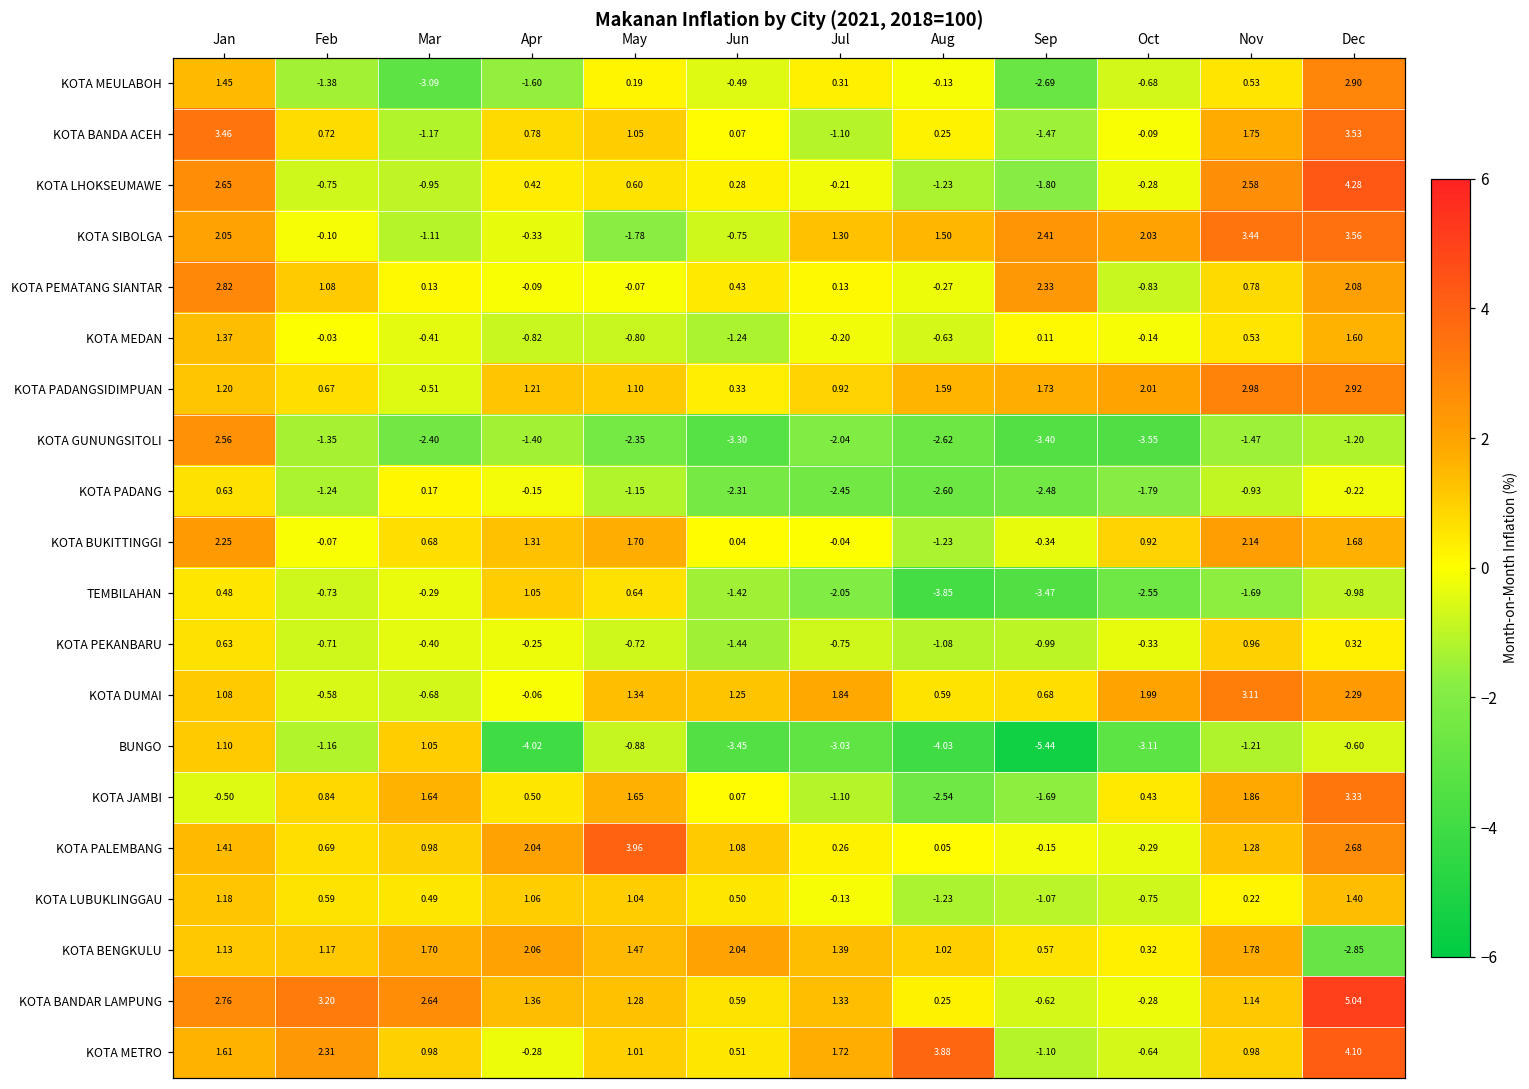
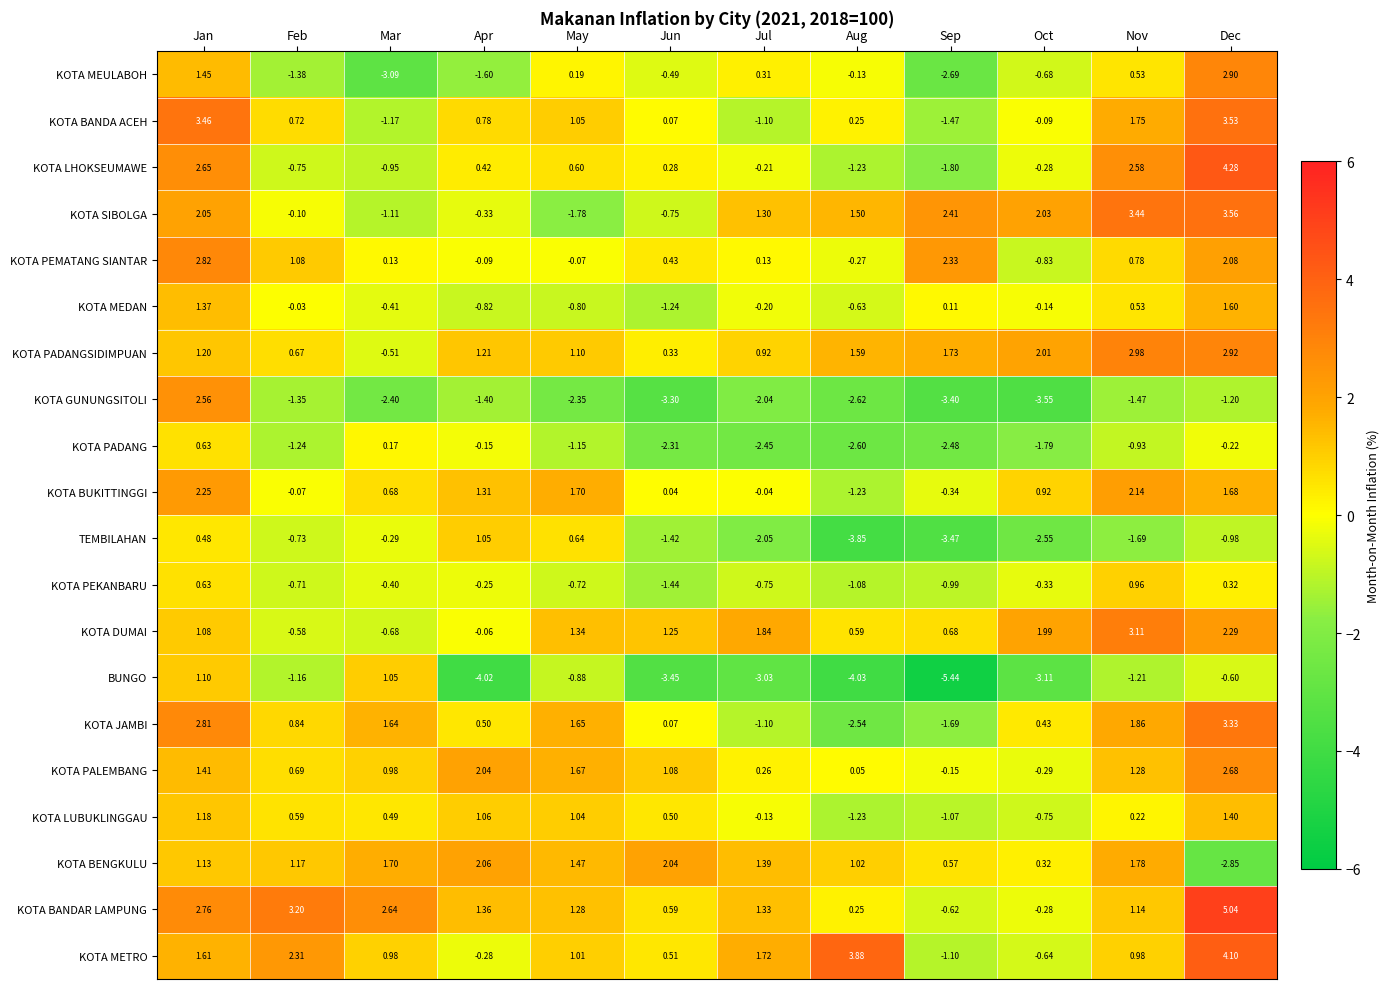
KOTA JAMBI, Jan: -0.50 -> 2.81
KOTA PALEMBANG, May: 3.96 -> 1.67
